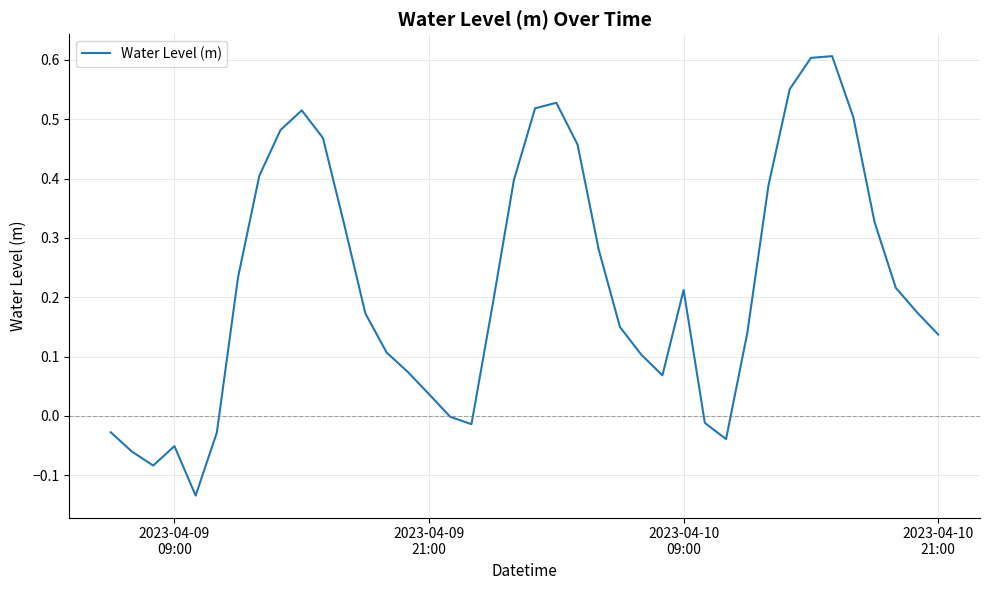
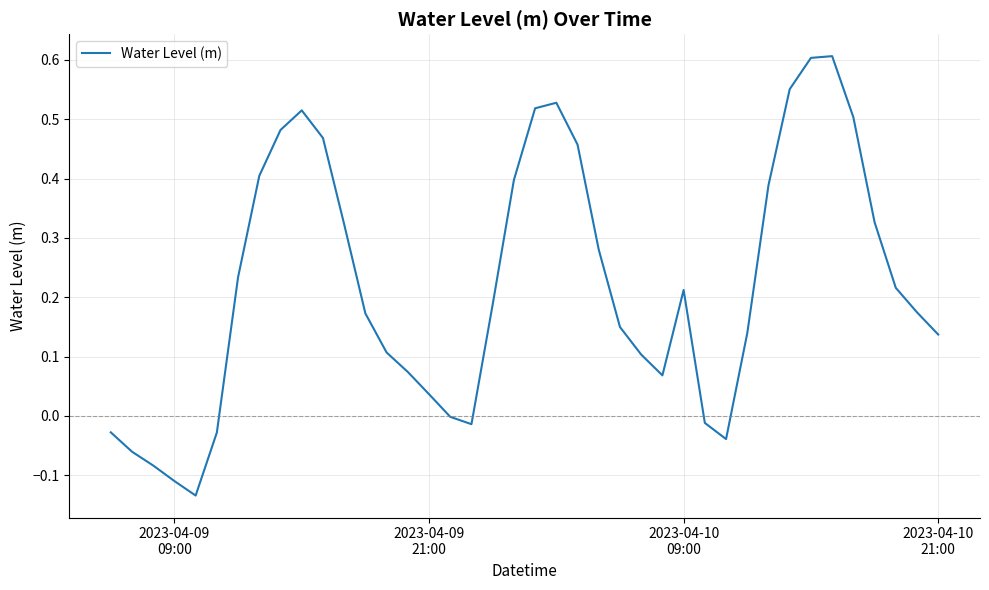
2023-04-09 09:00: -0.05 -> -0.11
